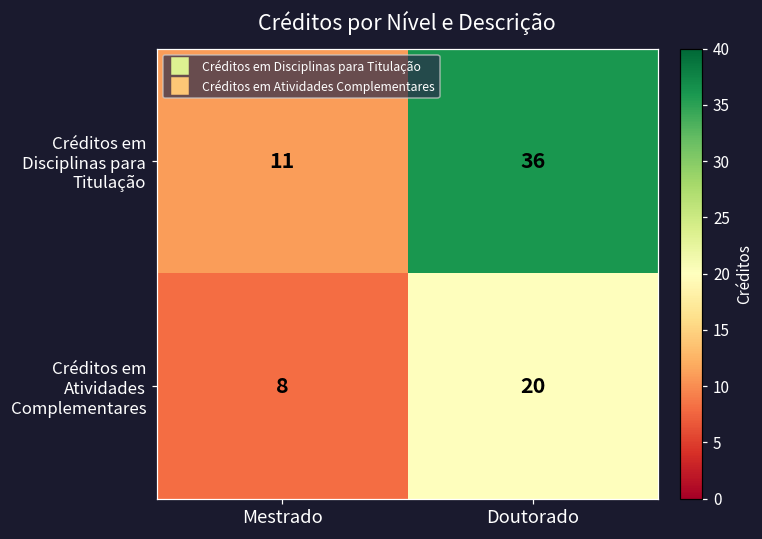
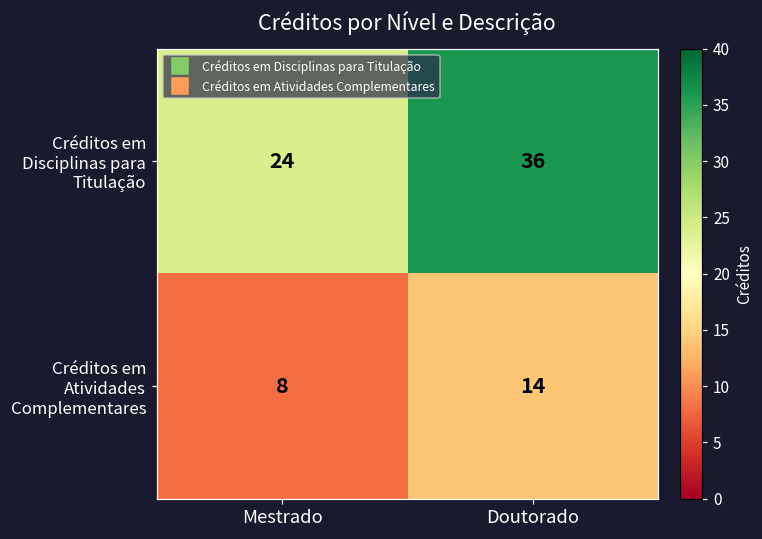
Créditos em Disciplinas para Titulação, Mestrado: 11 -> 24
Créditos em Atividades Complementares, Doutorado: 20 -> 14
